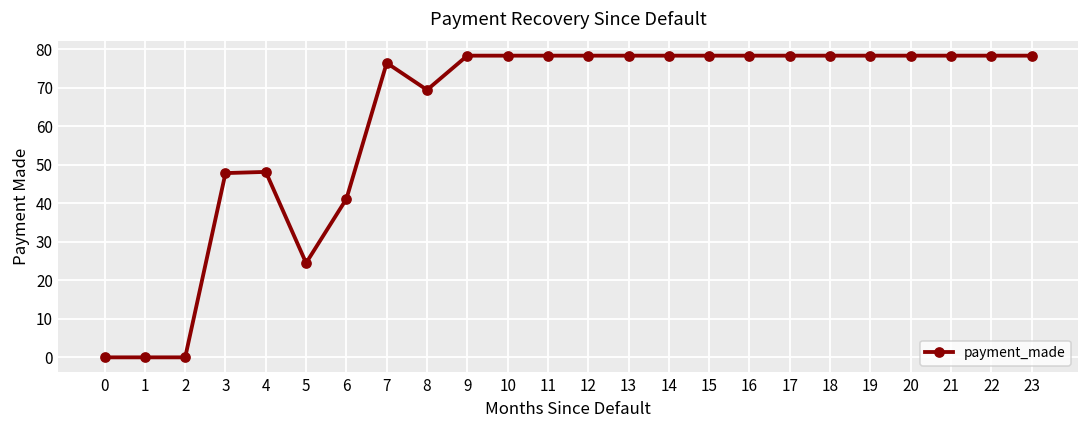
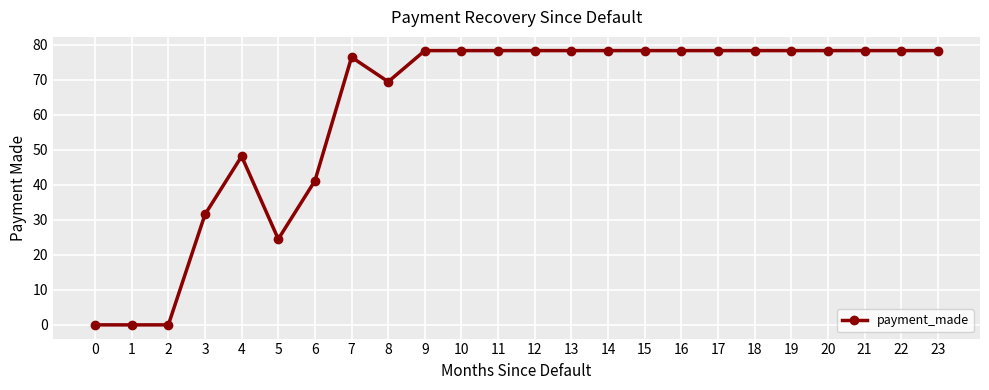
3: 48 -> 32
